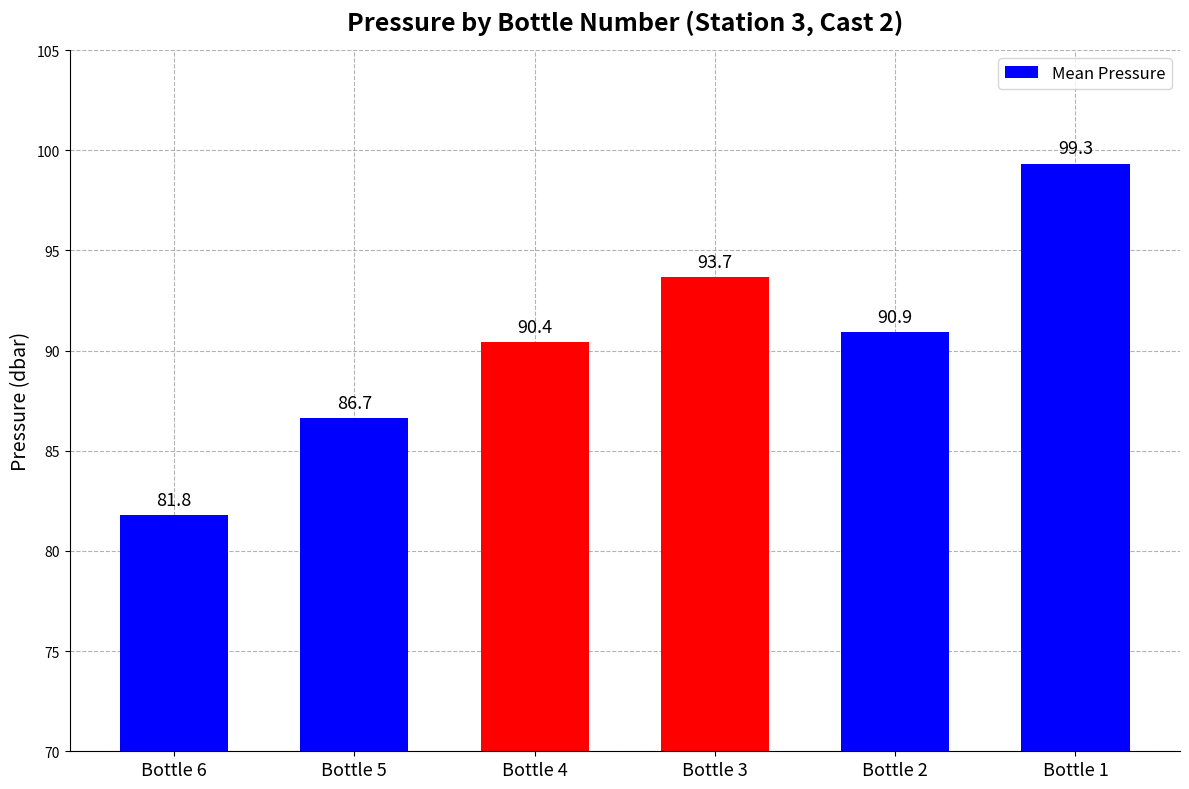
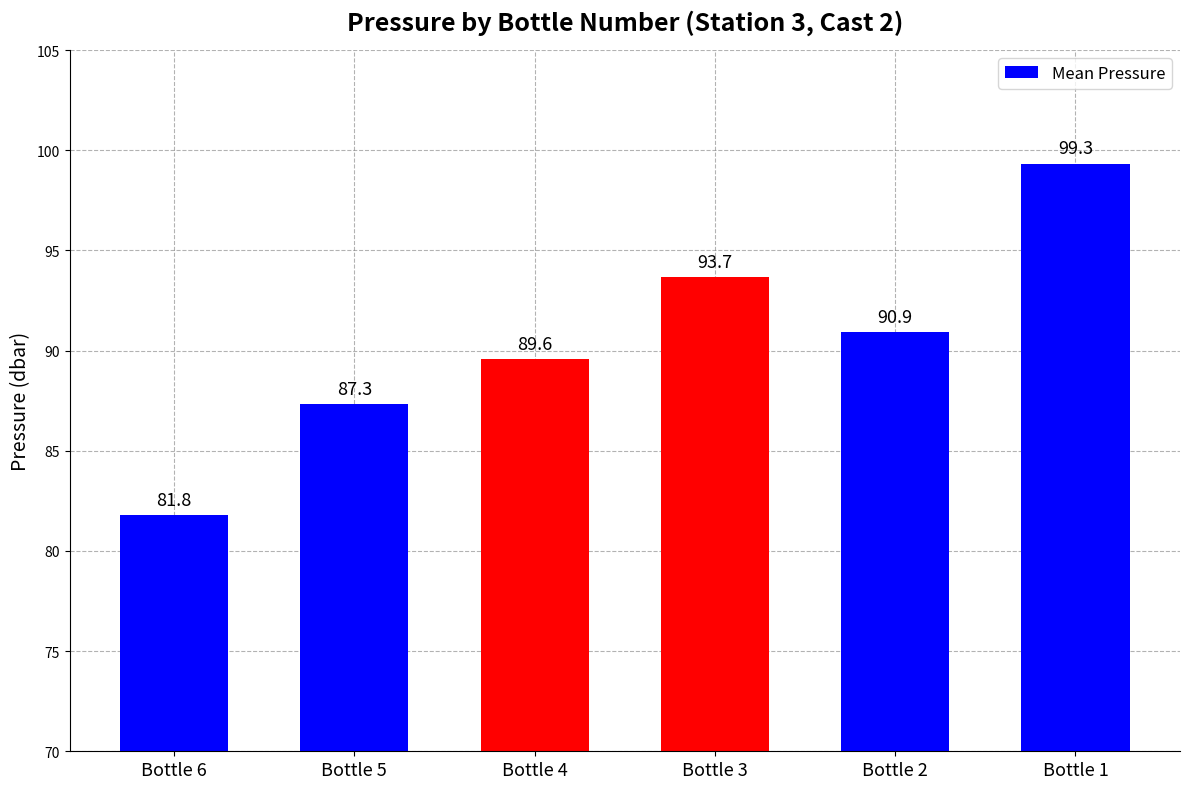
Bottle 5: 86.7 -> 87.3
Bottle 4: 90.4 -> 89.6
